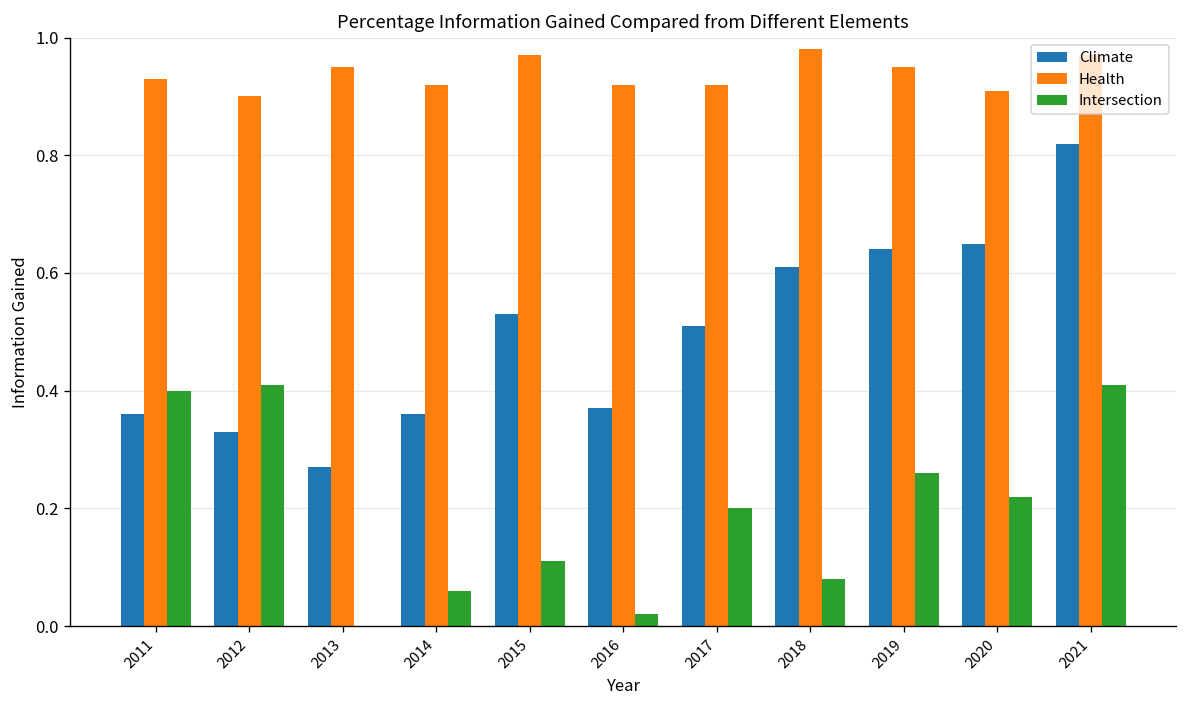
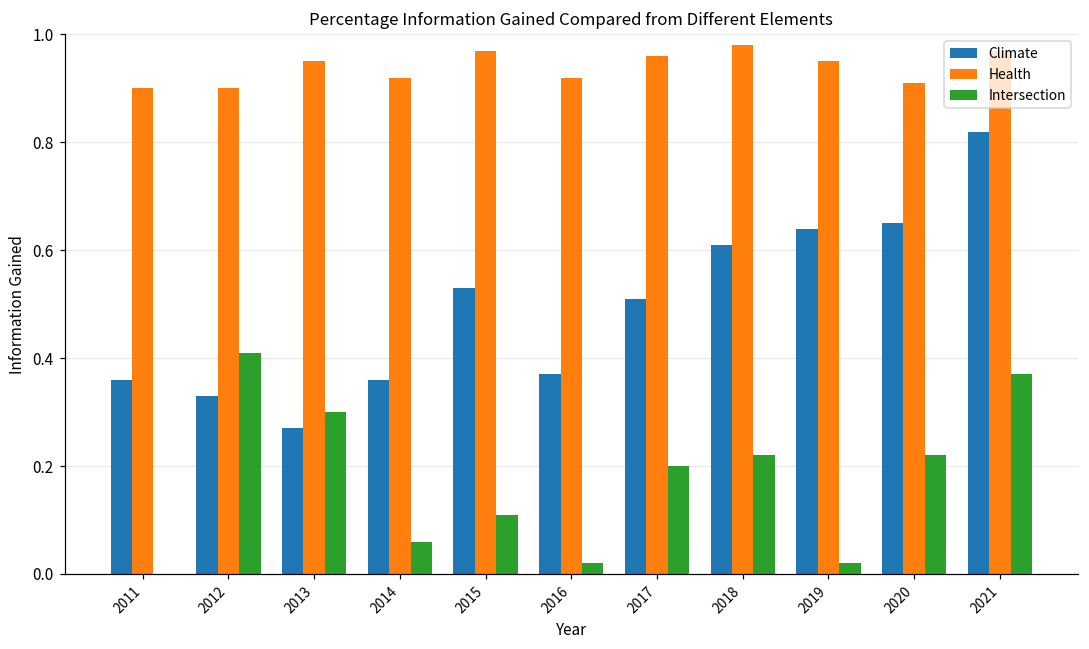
Health, 2011: 0.93 -> 0.90
Intersection, 2011: 0.4 -> 0.0
Intersection, 2013: 0.0 -> 0.3
Health, 2017: 0.92 -> 0.96
Intersection, 2018: 0.08 -> 0.22
Intersection, 2019: 0.26 -> 0.02
Intersection, 2021: 0.41 -> 0.37
